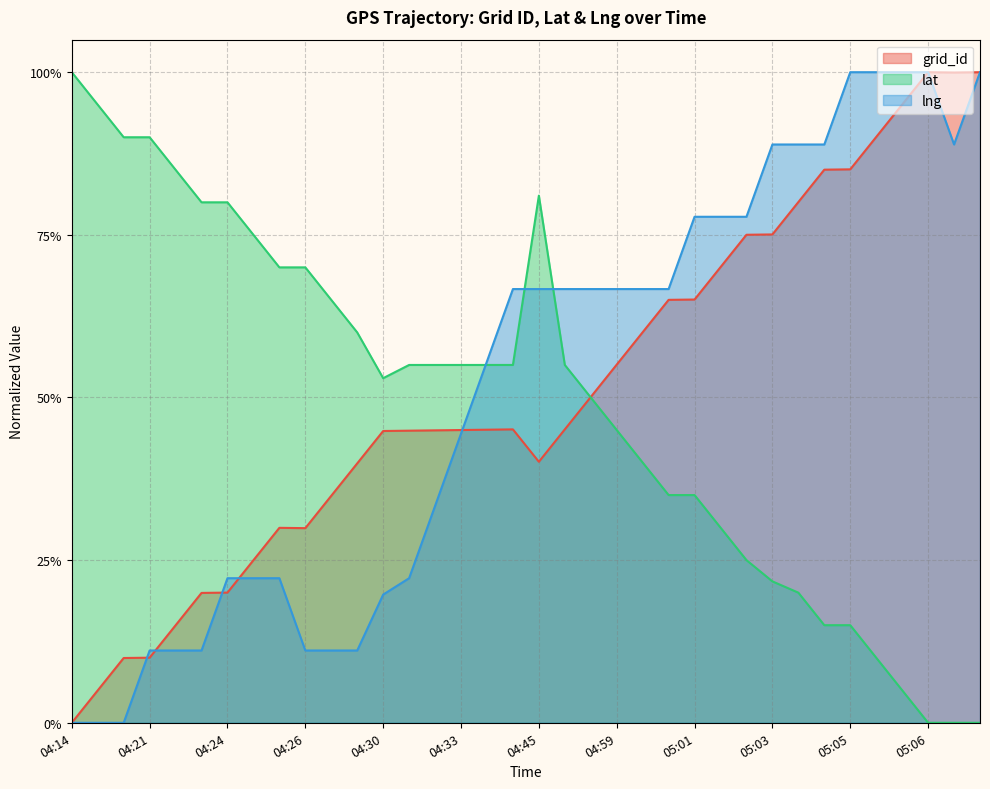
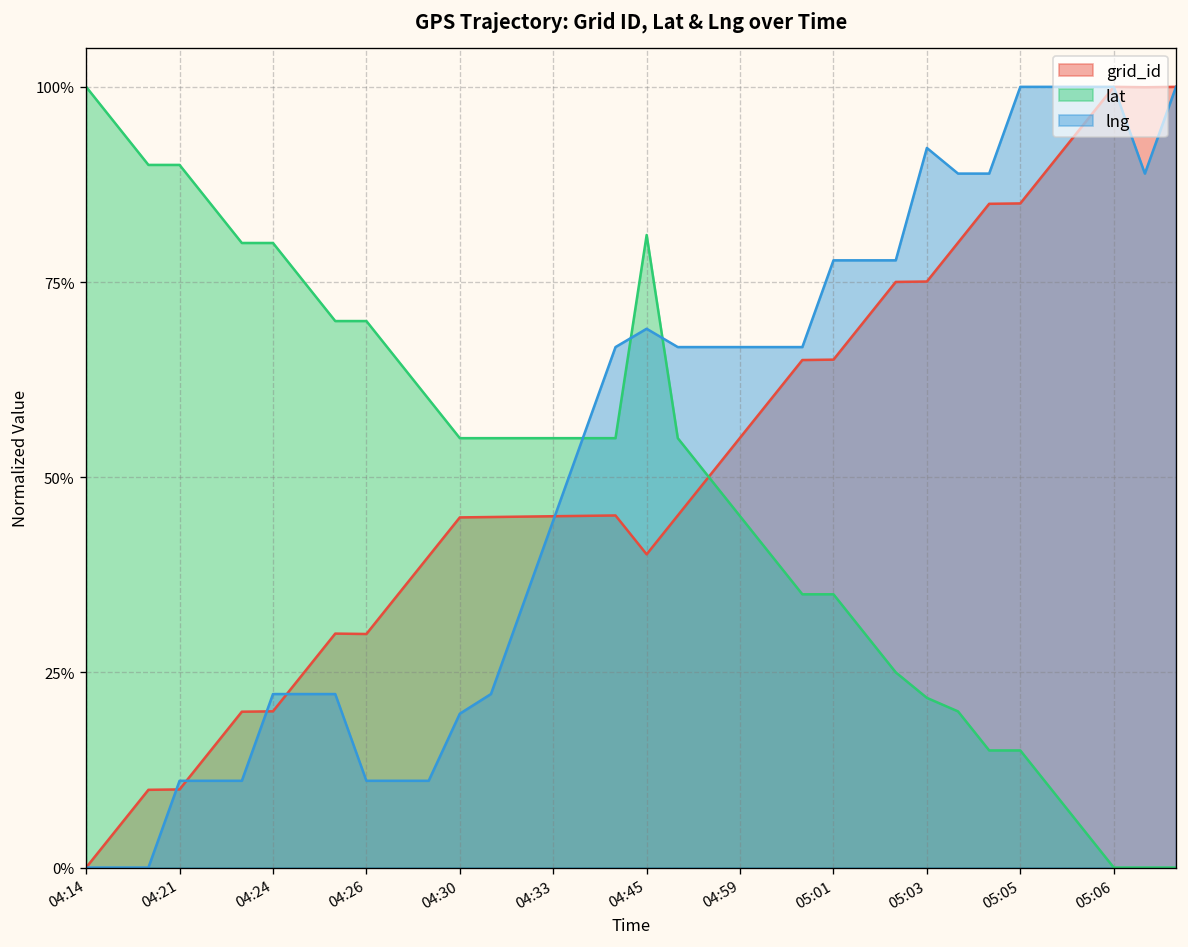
lat, 04:30: 53% -> 55%
lng, 04:45: 67% -> 69%
lng, 05:03: 89% -> 92%
